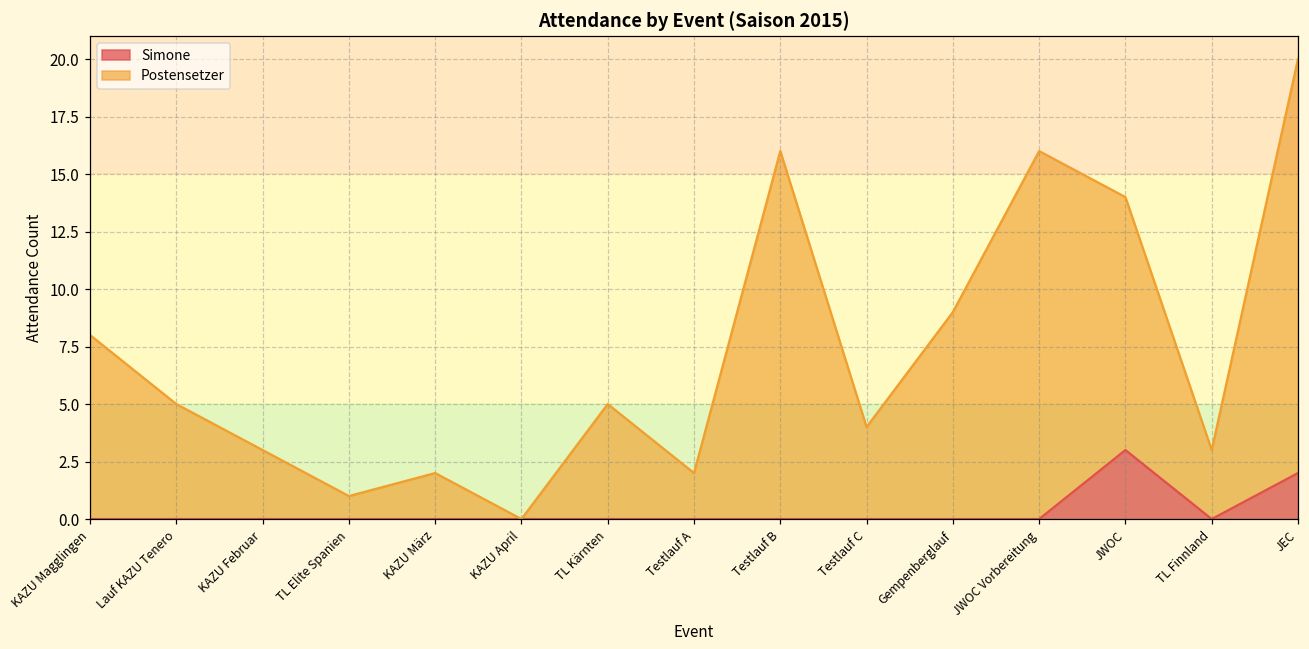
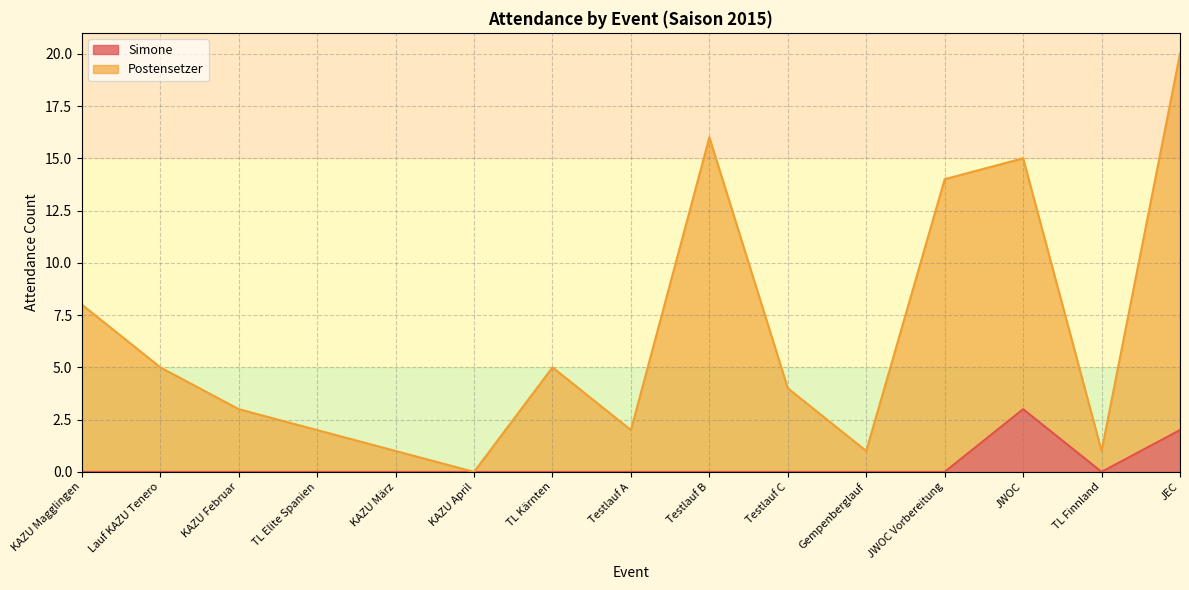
Postensetzer, TL Elite Spanien: 1 -> 2
Postensetzer, KAZU März: 2 -> 1
Postensetzer, Gempenberglauf: 9 -> 1
Postensetzer, JWOC Vorbereitung: 16 -> 14
Postensetzer, JWOC: 11 -> 12
Postensetzer, TL Finnland: 3 -> 1
